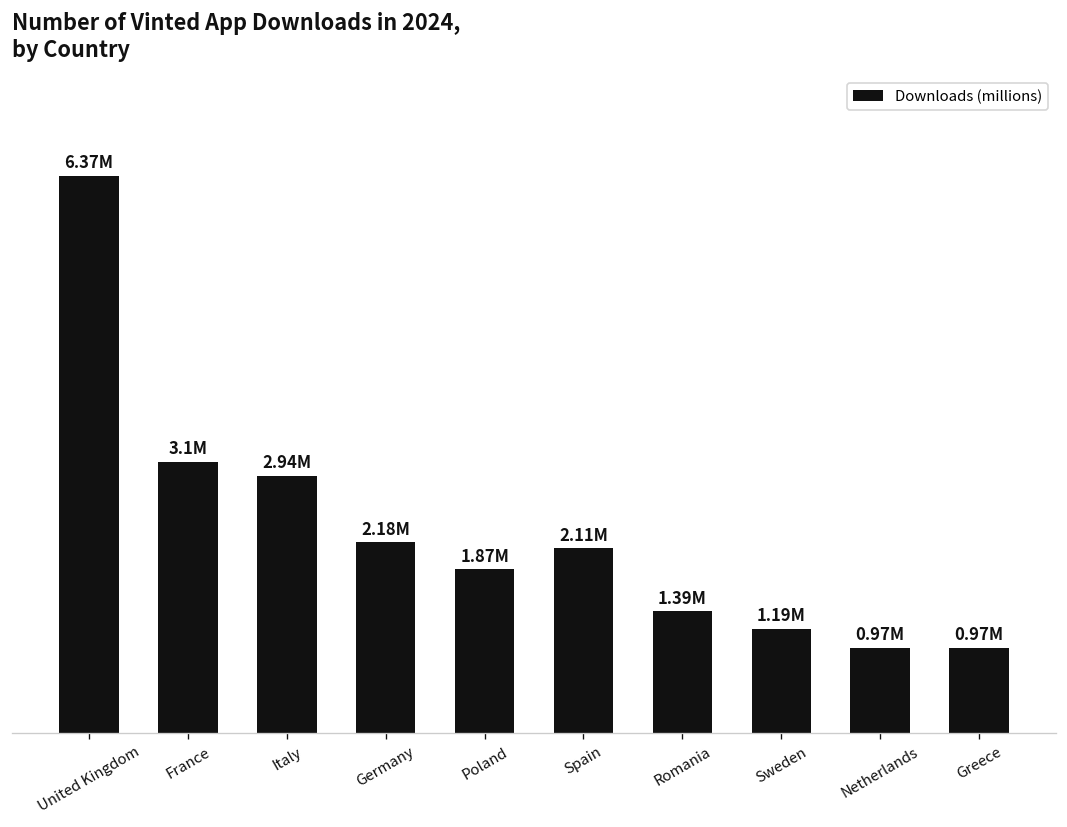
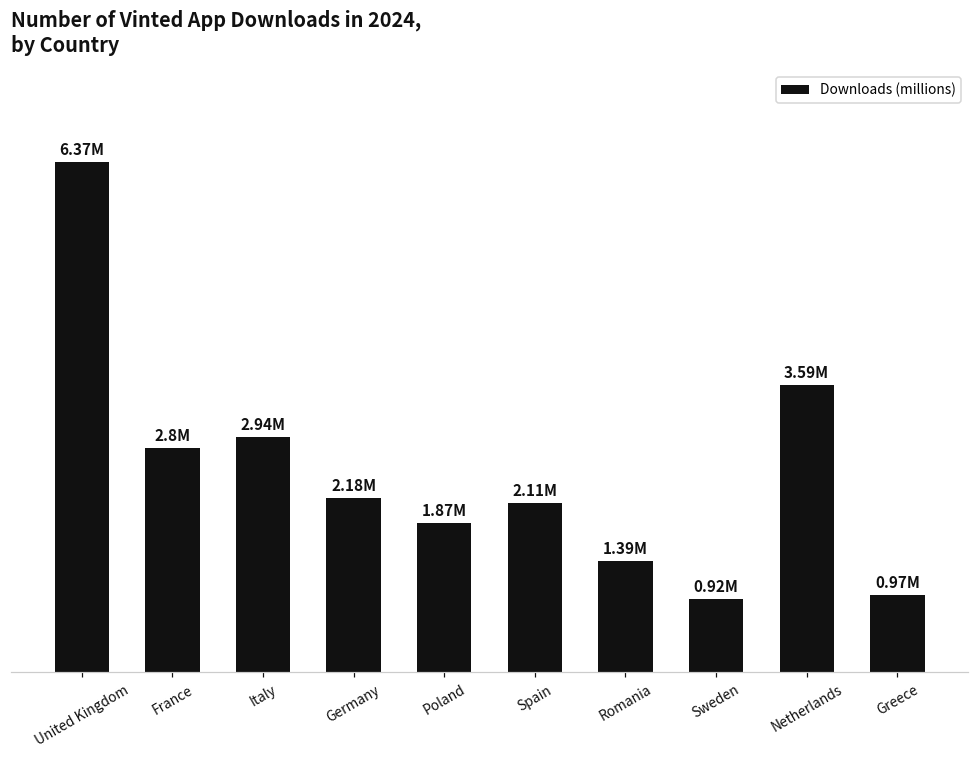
France: 3.1M -> 2.8M
Sweden: 1.19M -> 0.92M
Netherlands: 0.97M -> 3.59M
